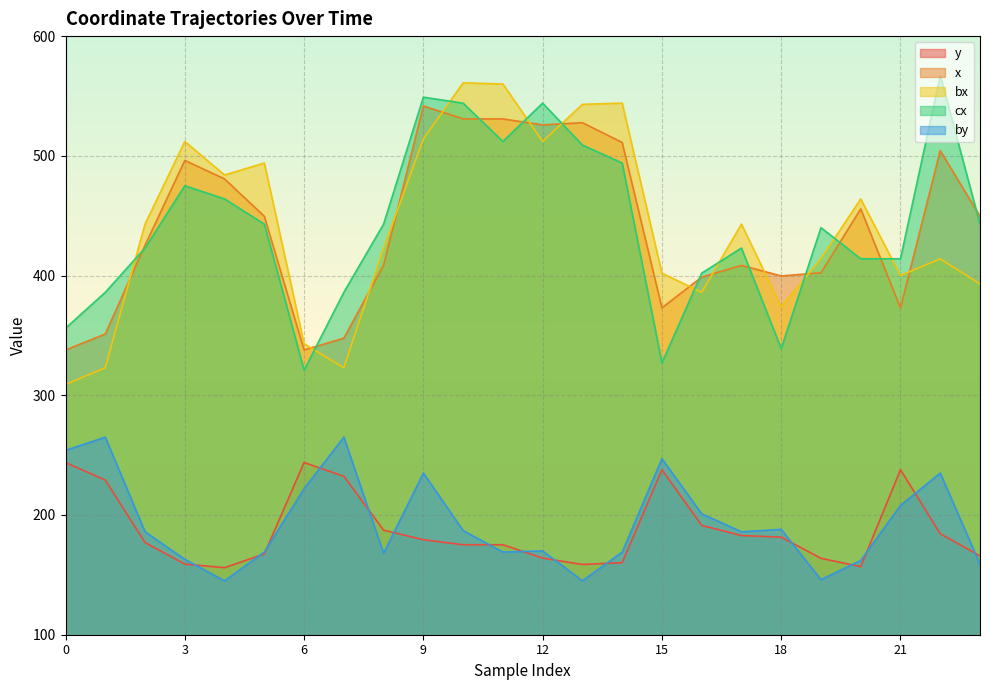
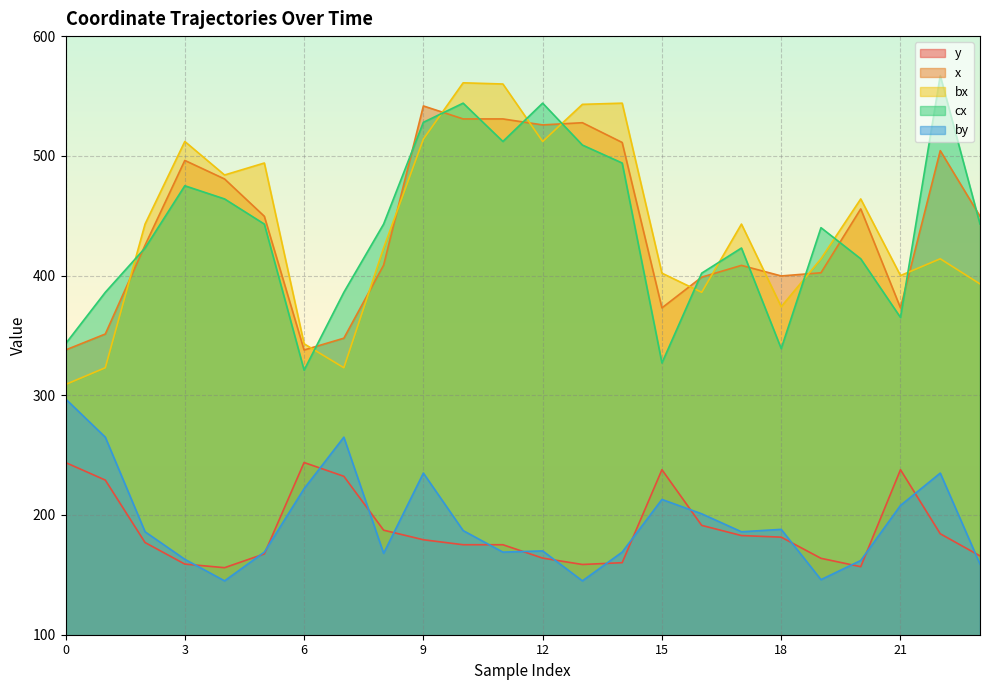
cx, 0: 356 -> 343
by, 0: 254 -> 297
cx, 9: 549 -> 528
by, 15: 247 -> 213
cx, 21: 414 -> 365
